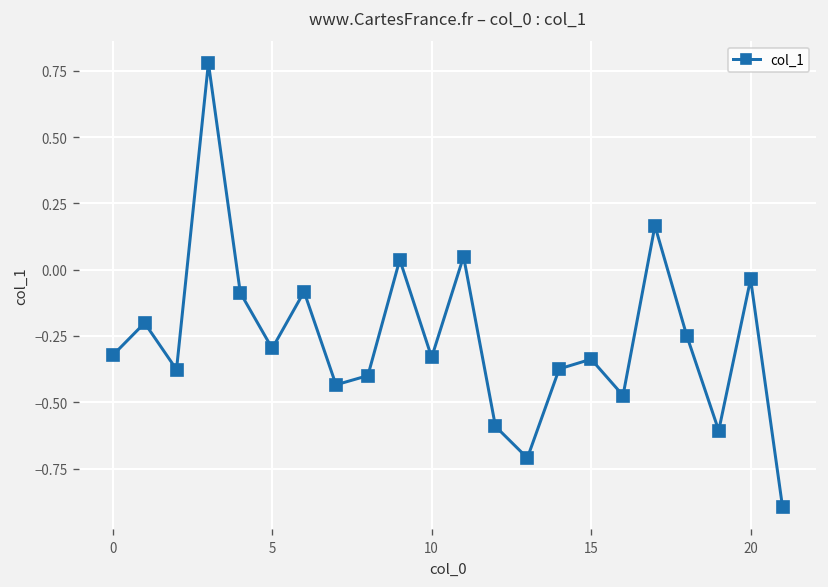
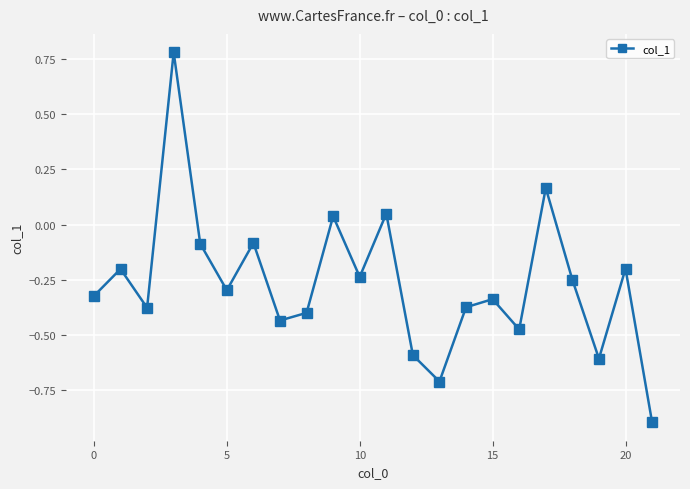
10: -0.33 -> -0.24
20: -0.04 -> -0.20
